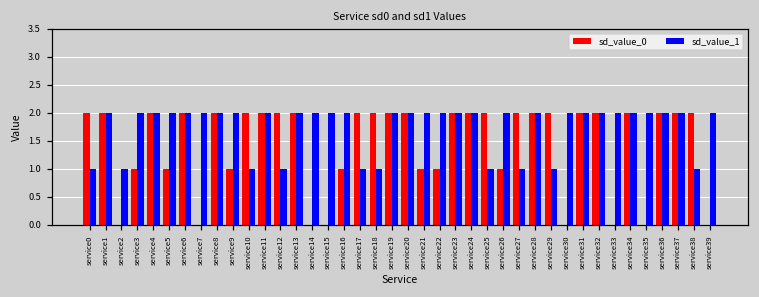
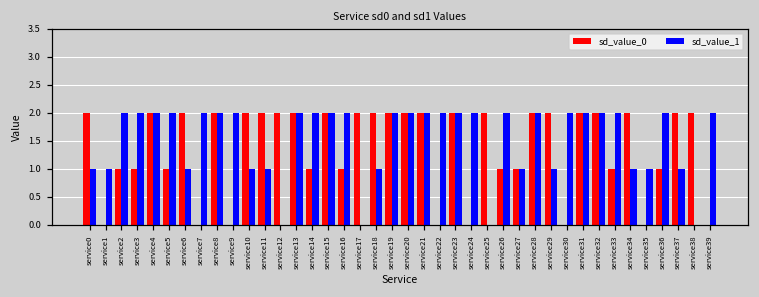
sd_value_0, service1: 2 -> 0
sd_value_1, service1: 2 -> 1
sd_value_0, service2: 0 -> 1
sd_value_1, service2: 1 -> 2
sd_value_1, service6: 2 -> 1
sd_value_0, service9: 1 -> 0
sd_value_1, service11: 2 -> 1
sd_value_1, service12: 1 -> 0
sd_value_0, service14: 0 -> 1
sd_value_0, service15: 0 -> 2
sd_value_1, service17: 1 -> 0
sd_value_0, service21: 1 -> 2
sd_value_0, service22: 1 -> 0
sd_value_0, service24: 2 -> 0
sd_value_1, service25: 1 -> 0
sd_value_0, service27: 2 -> 1
sd_value_0, service33: 0 -> 1
sd_value_1, service34: 2 -> 1
sd_value_1, service35: 2 -> 1
sd_value_0, service36: 2 -> 1
sd_value_1, service37: 2 -> 1
sd_value_1, service38: 1 -> 0
